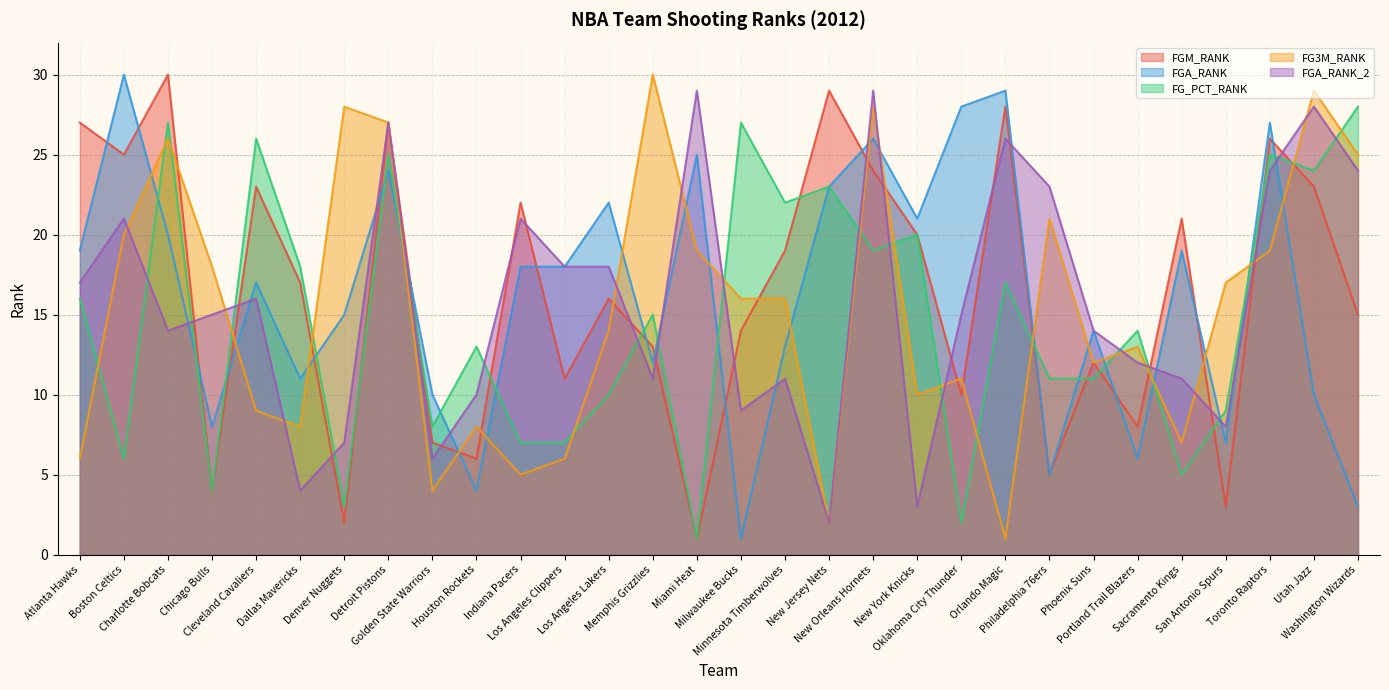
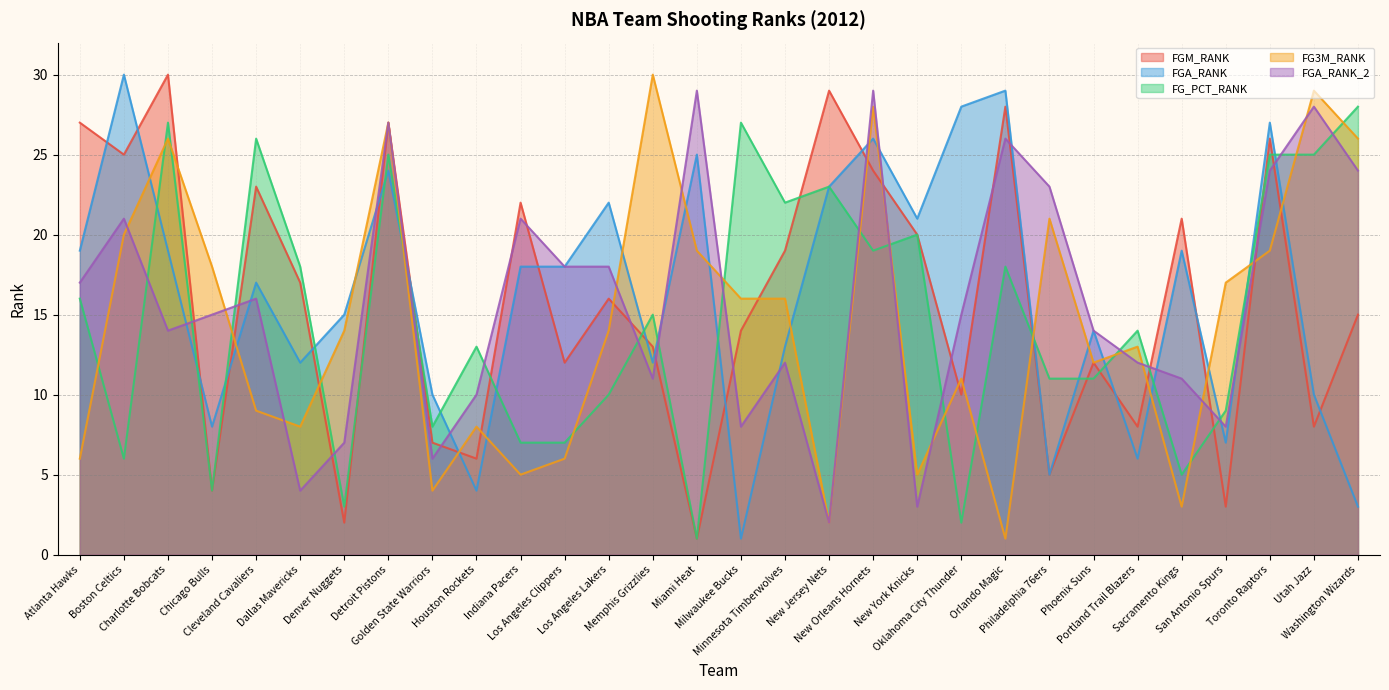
FGA_RANK, Charlotte Bobcats: 20 -> 19
FGA_RANK, Dallas Mavericks: 11 -> 12
FG3M_RANK, Denver Nuggets: 28 -> 14
FGM_RANK, Los Angeles Clippers: 11 -> 12
FGA_RANK_2, Milwaukee Bucks: 9 -> 8
FGA_RANK_2, Minnesota Timberwolves: 11 -> 12
FG3M_RANK, New York Knicks: 10 -> 5
FG_PCT_RANK, Orlando Magic: 17 -> 18
FG3M_RANK, Sacramento Kings: 7 -> 3
FGM_RANK, Utah Jazz: 23 -> 8
FG_PCT_RANK, Utah Jazz: 24 -> 25
FG3M_RANK, Washington Wizards: 25 -> 26
